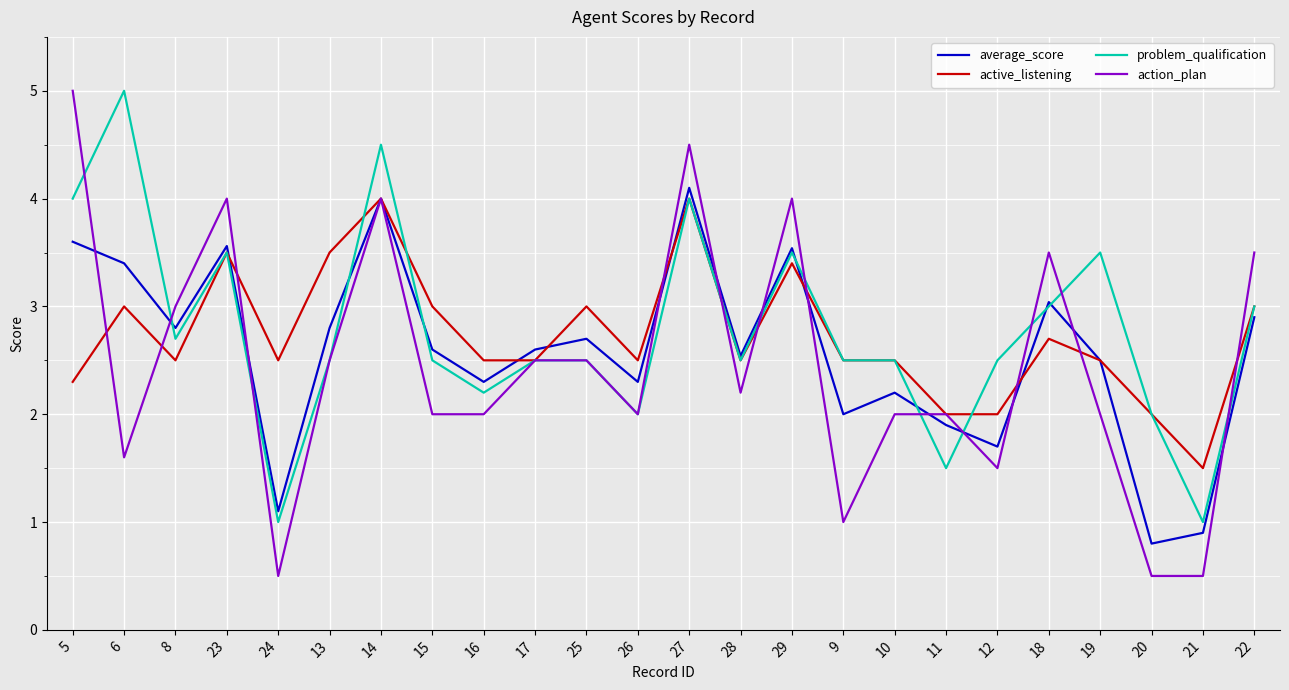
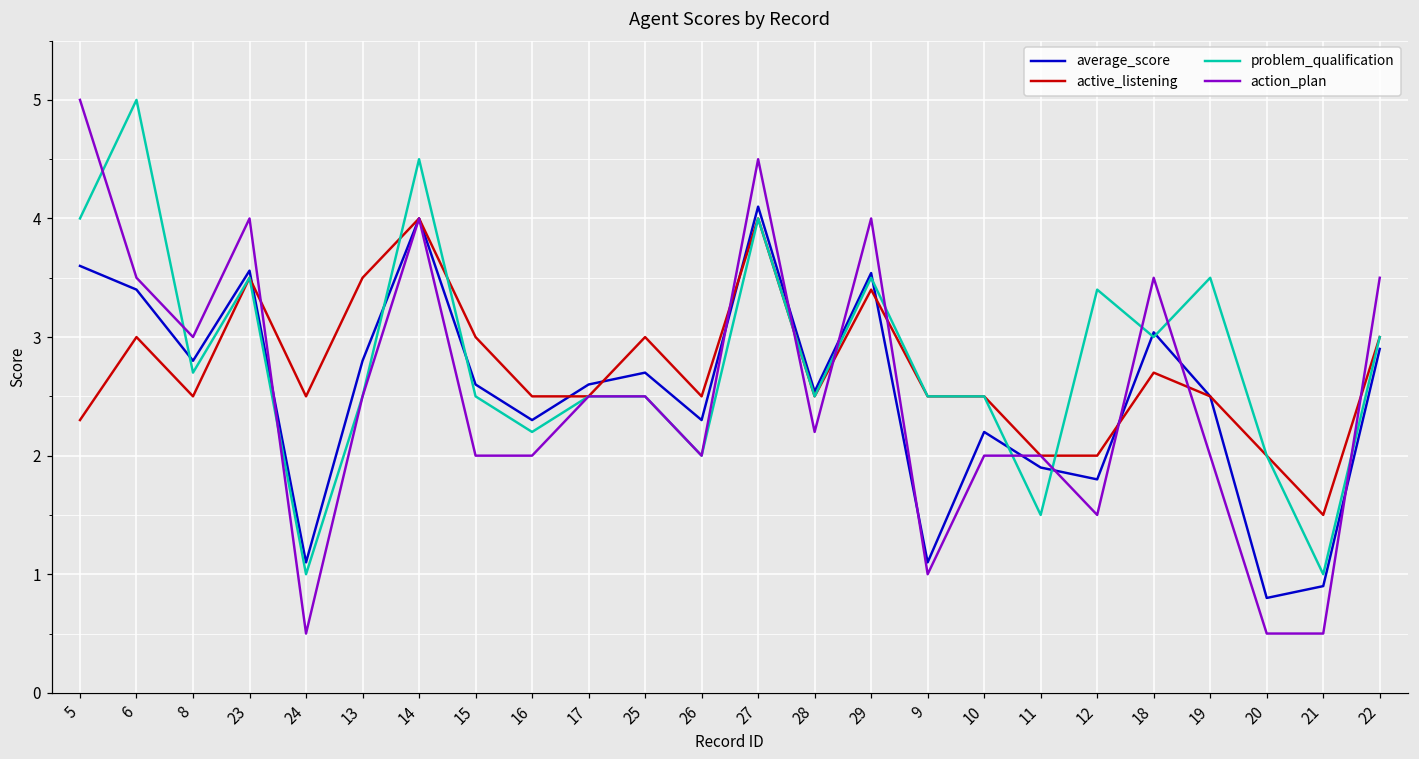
action_plan, 6: 1.6 -> 3.5
average_score, 9: 2.0 -> 1.1
average_score, 12: 1.7 -> 1.8
problem_qualification, 12: 2.5 -> 3.4
